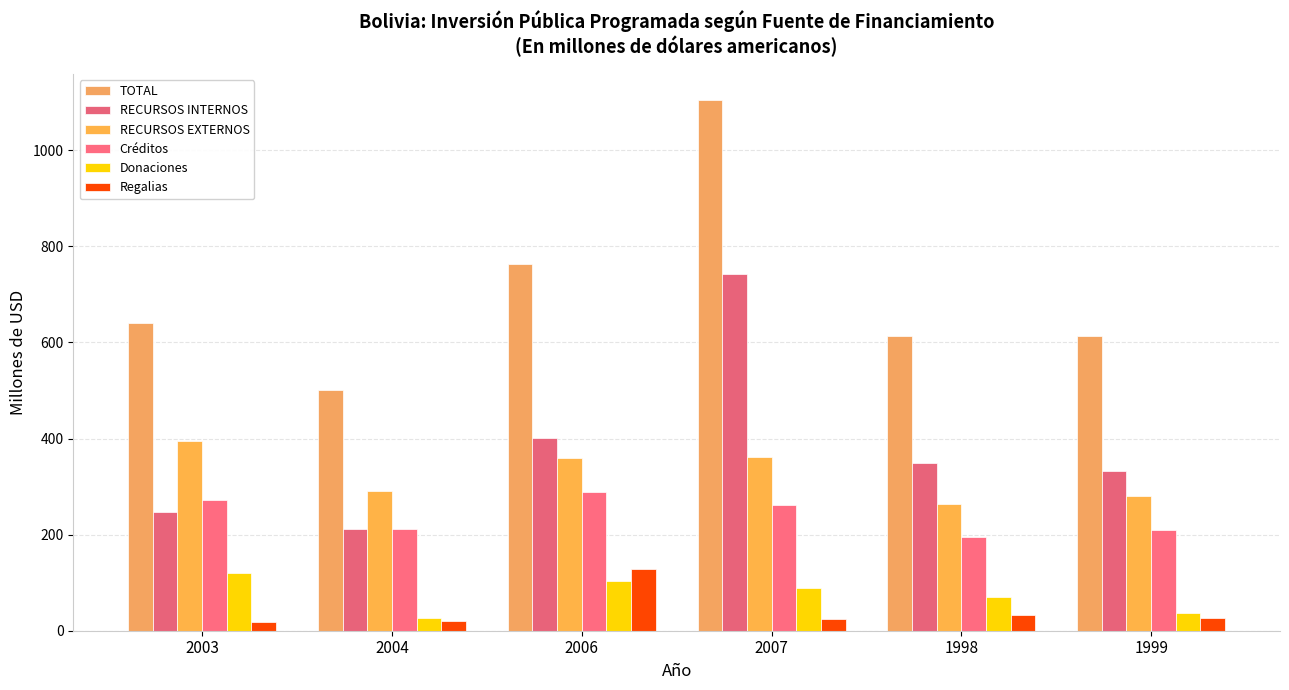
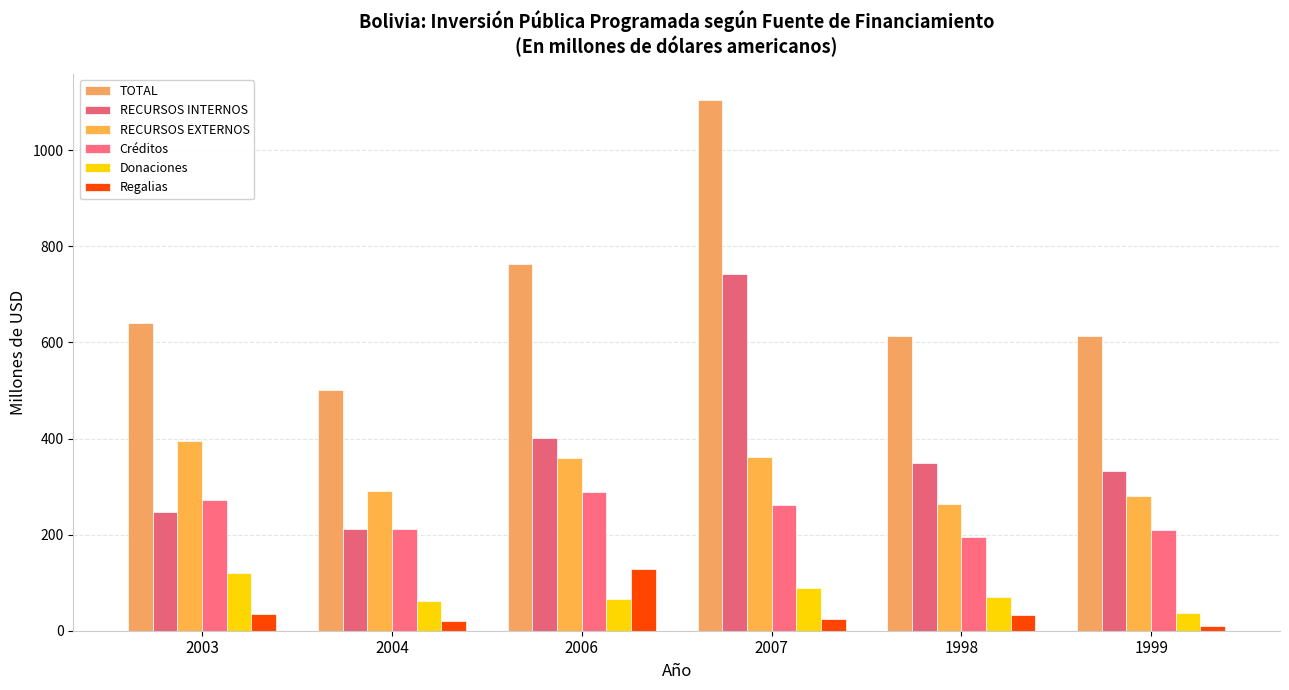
Regalias, 2003: 20 -> 30
Donaciones, 2004: 30 -> 60
Donaciones, 2006: 100 -> 70
Regalias, 1999: 30 -> 10
